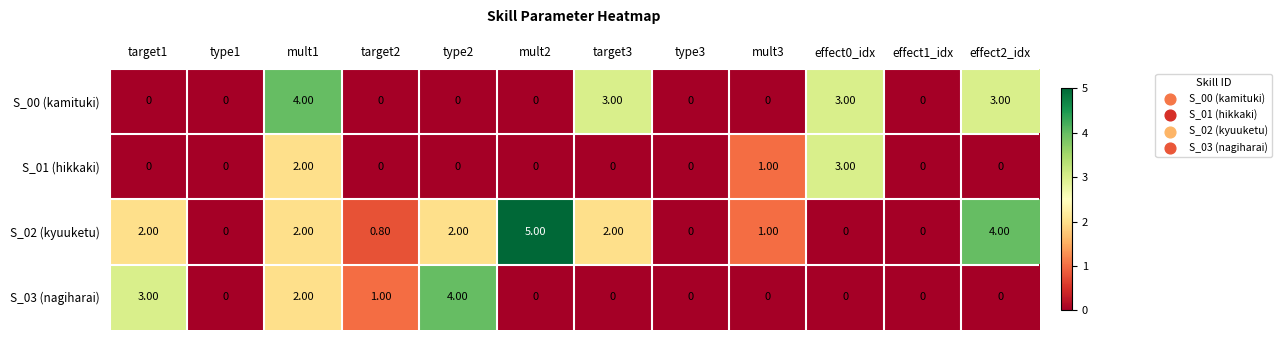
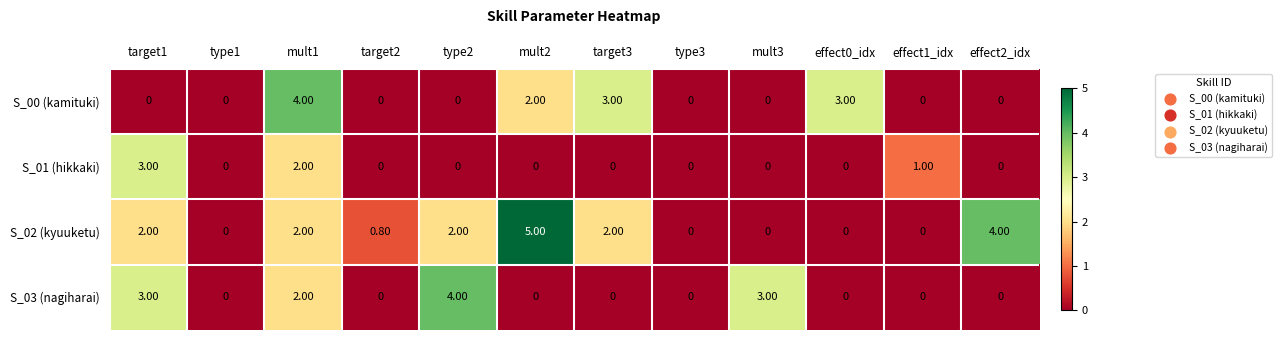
S_00 (kamituki), mult2: 0 -> 2.00
S_00 (kamituki), effect2_idx: 3.00 -> 0
S_01 (hikkaki), target1: 0 -> 3.00
S_01 (hikkaki), mult3: 1.00 -> 0
S_01 (hikkaki), effect0_idx: 3.00 -> 0
S_01 (hikkaki), effect1_idx: 0 -> 1.00
S_02 (kyuuketu), mult3: 1.00 -> 0
S_03 (nagiharai), target2: 1.00 -> 0
S_03 (nagiharai), mult3: 0 -> 3.00
